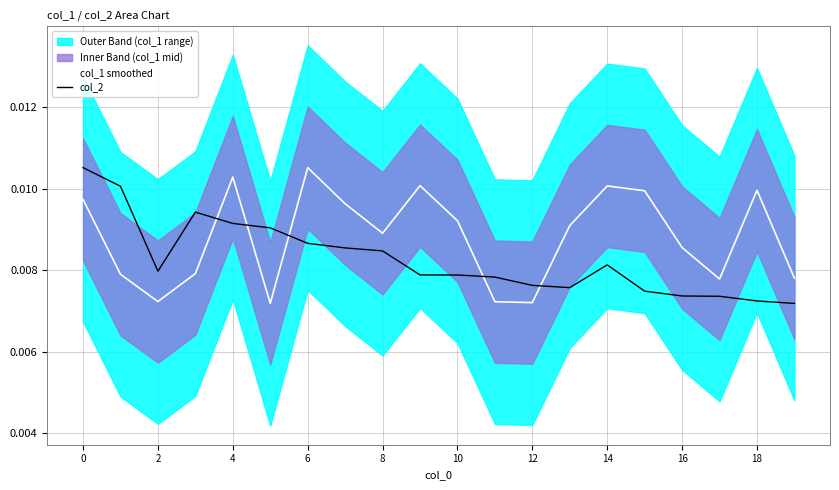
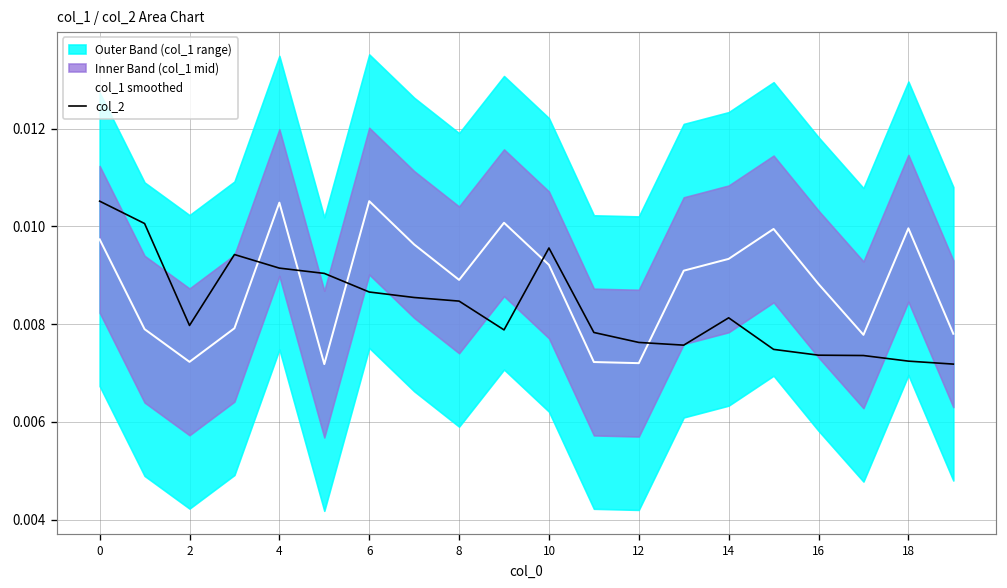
col_1 smoothed, 4: 0.0103 -> 0.0105
col_2, 10: 0.0079 -> 0.0096
col_1 smoothed, 14: 0.0101 -> 0.0093
col_1 smoothed, 16: 0.0086 -> 0.0088
